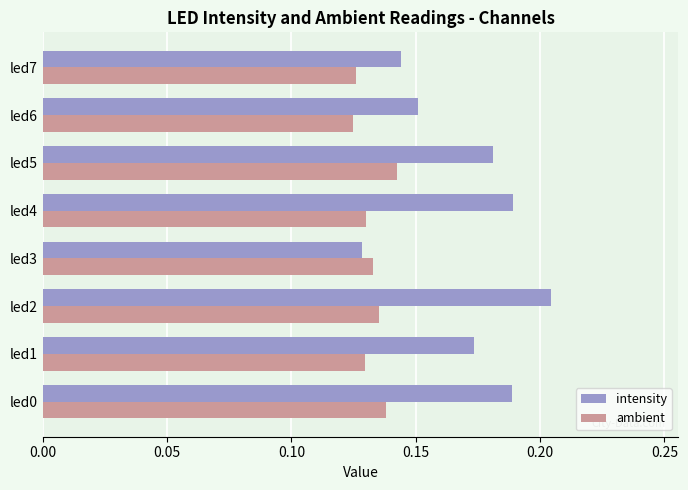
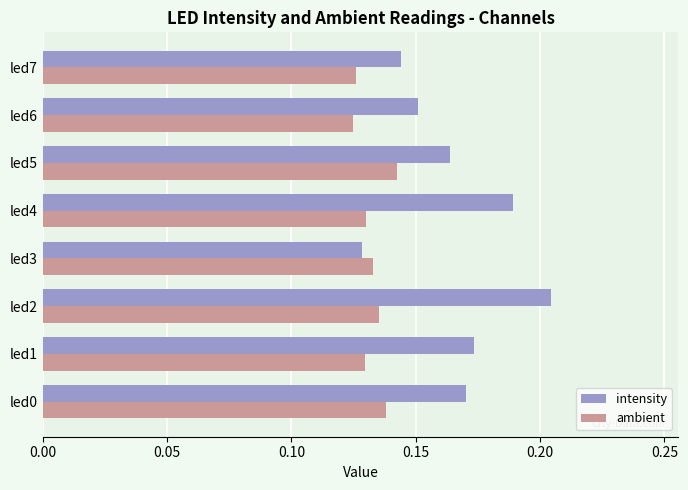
intensity, led5: 0.181 -> 0.164
intensity, led0: 0.189 -> 0.170
